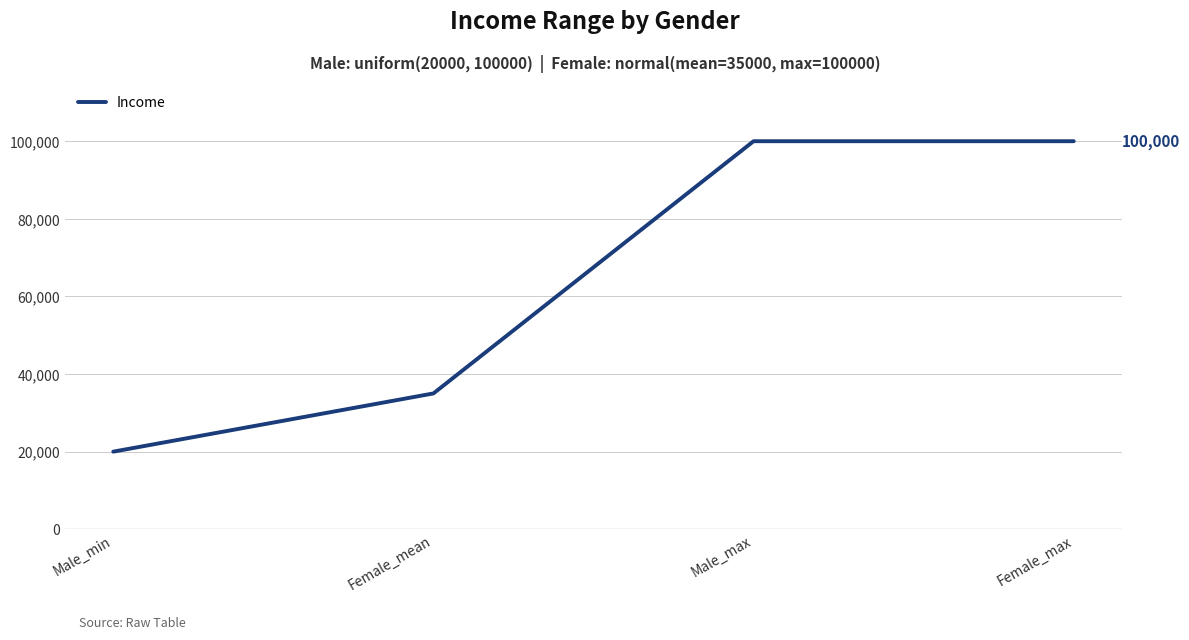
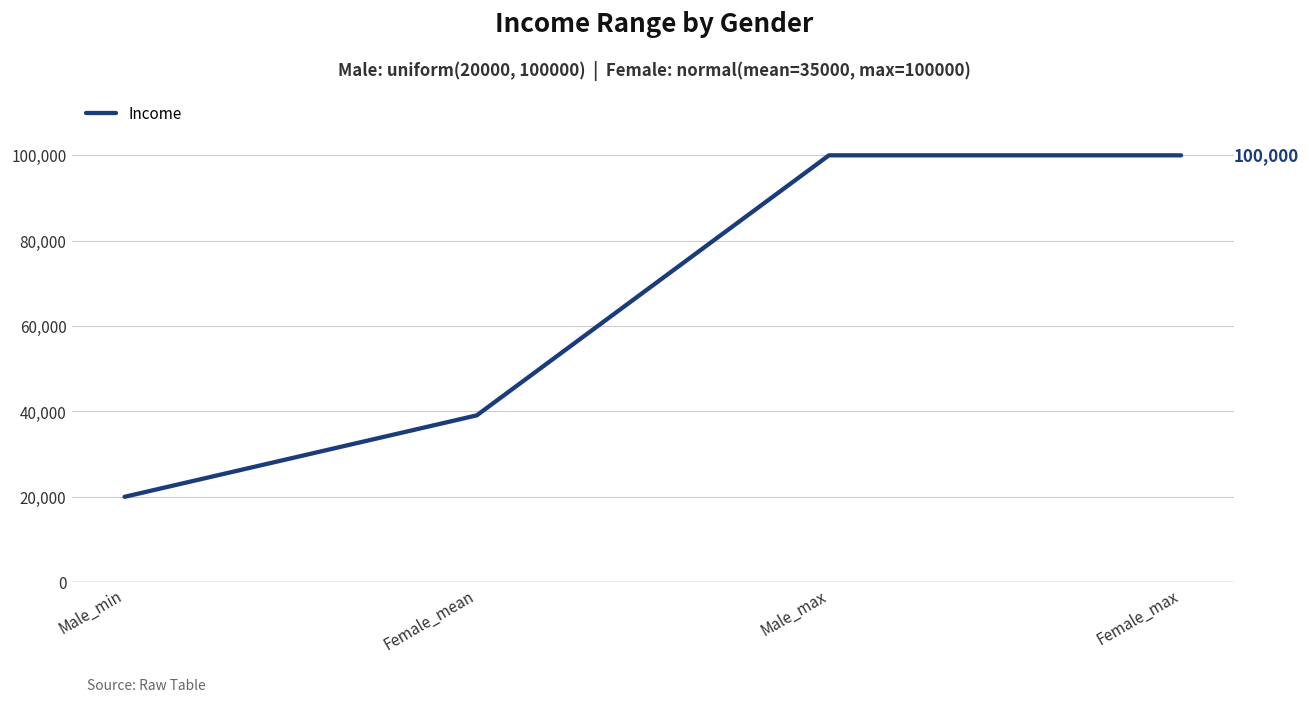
Female_mean: 35,000 -> 39,000
